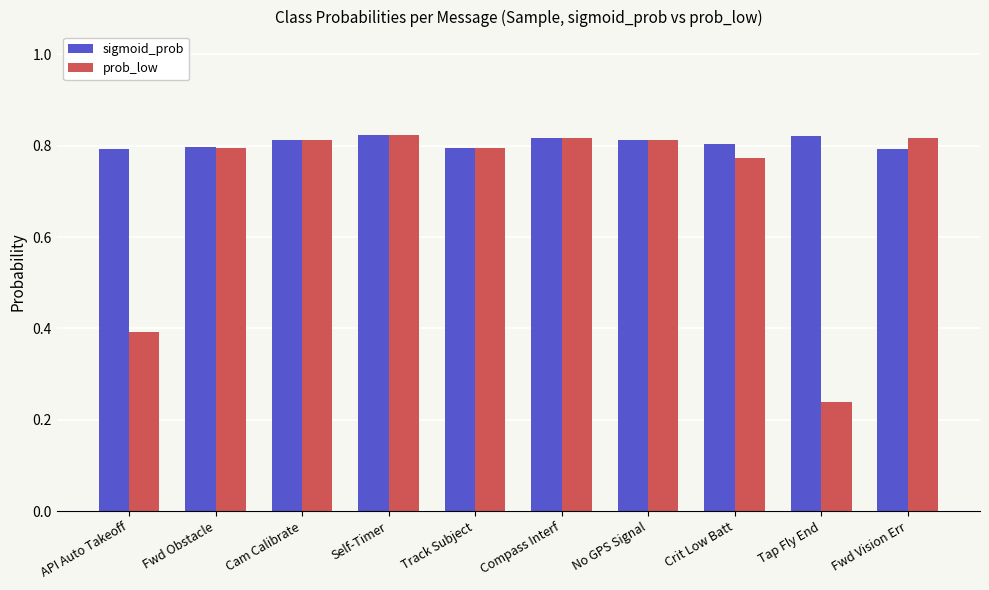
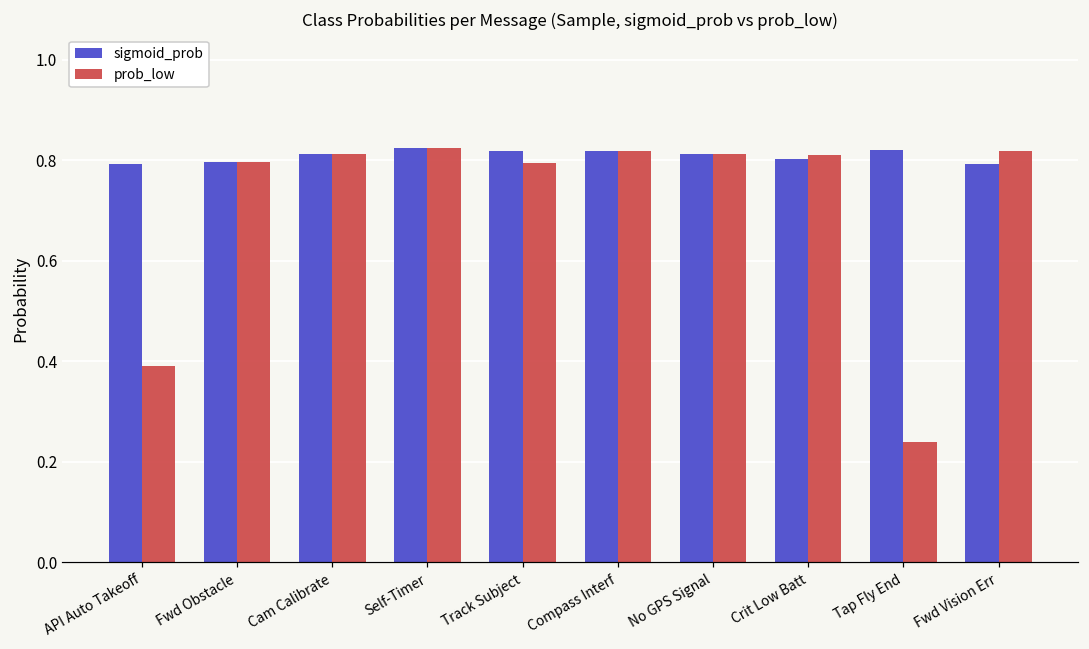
sigmoid_prob, Track Subject: 0.79 -> 0.82
prob_low, Crit Low Batt: 0.77 -> 0.81
